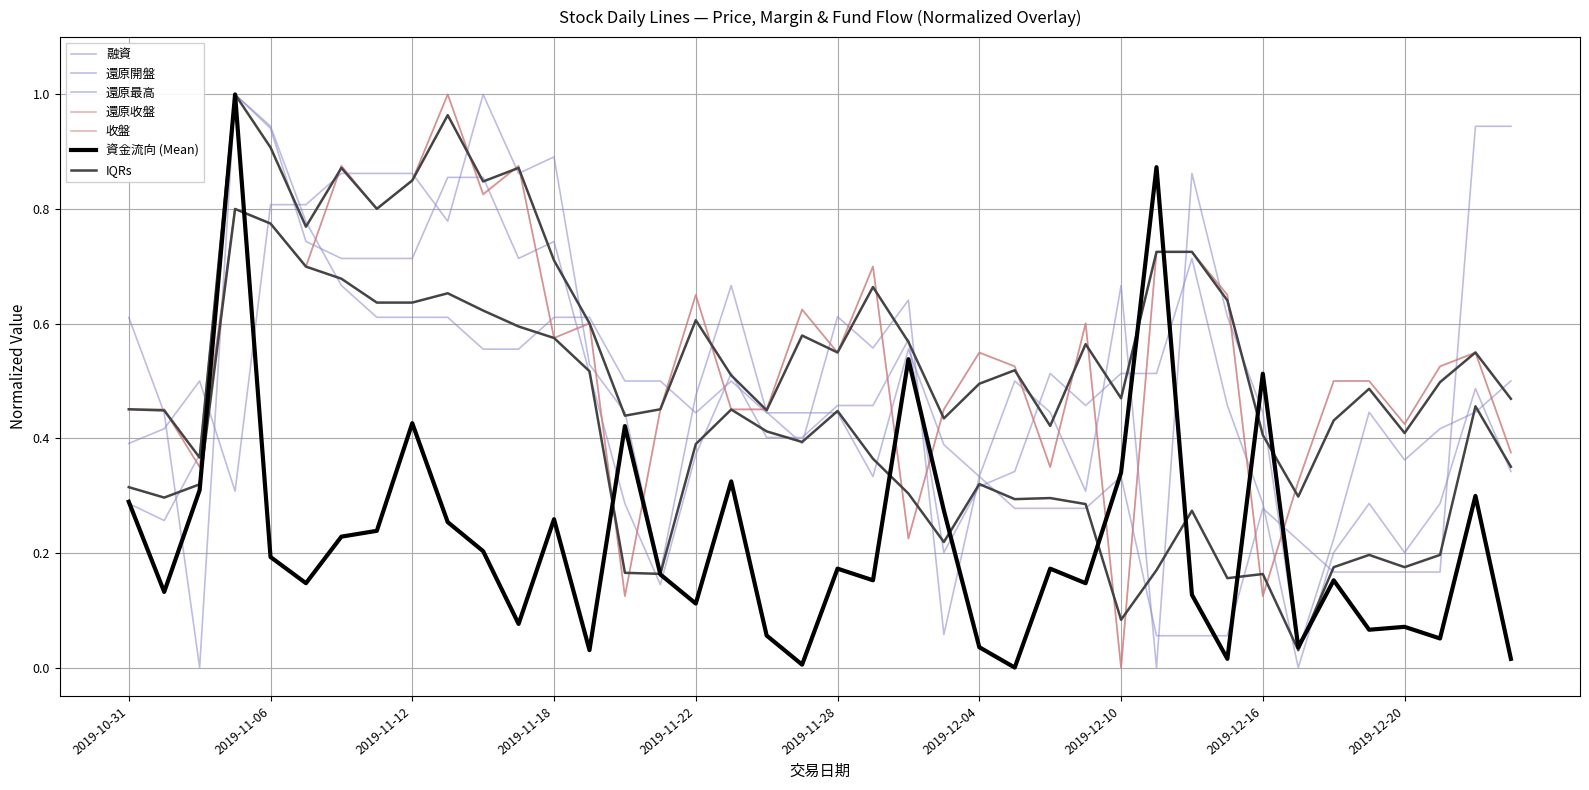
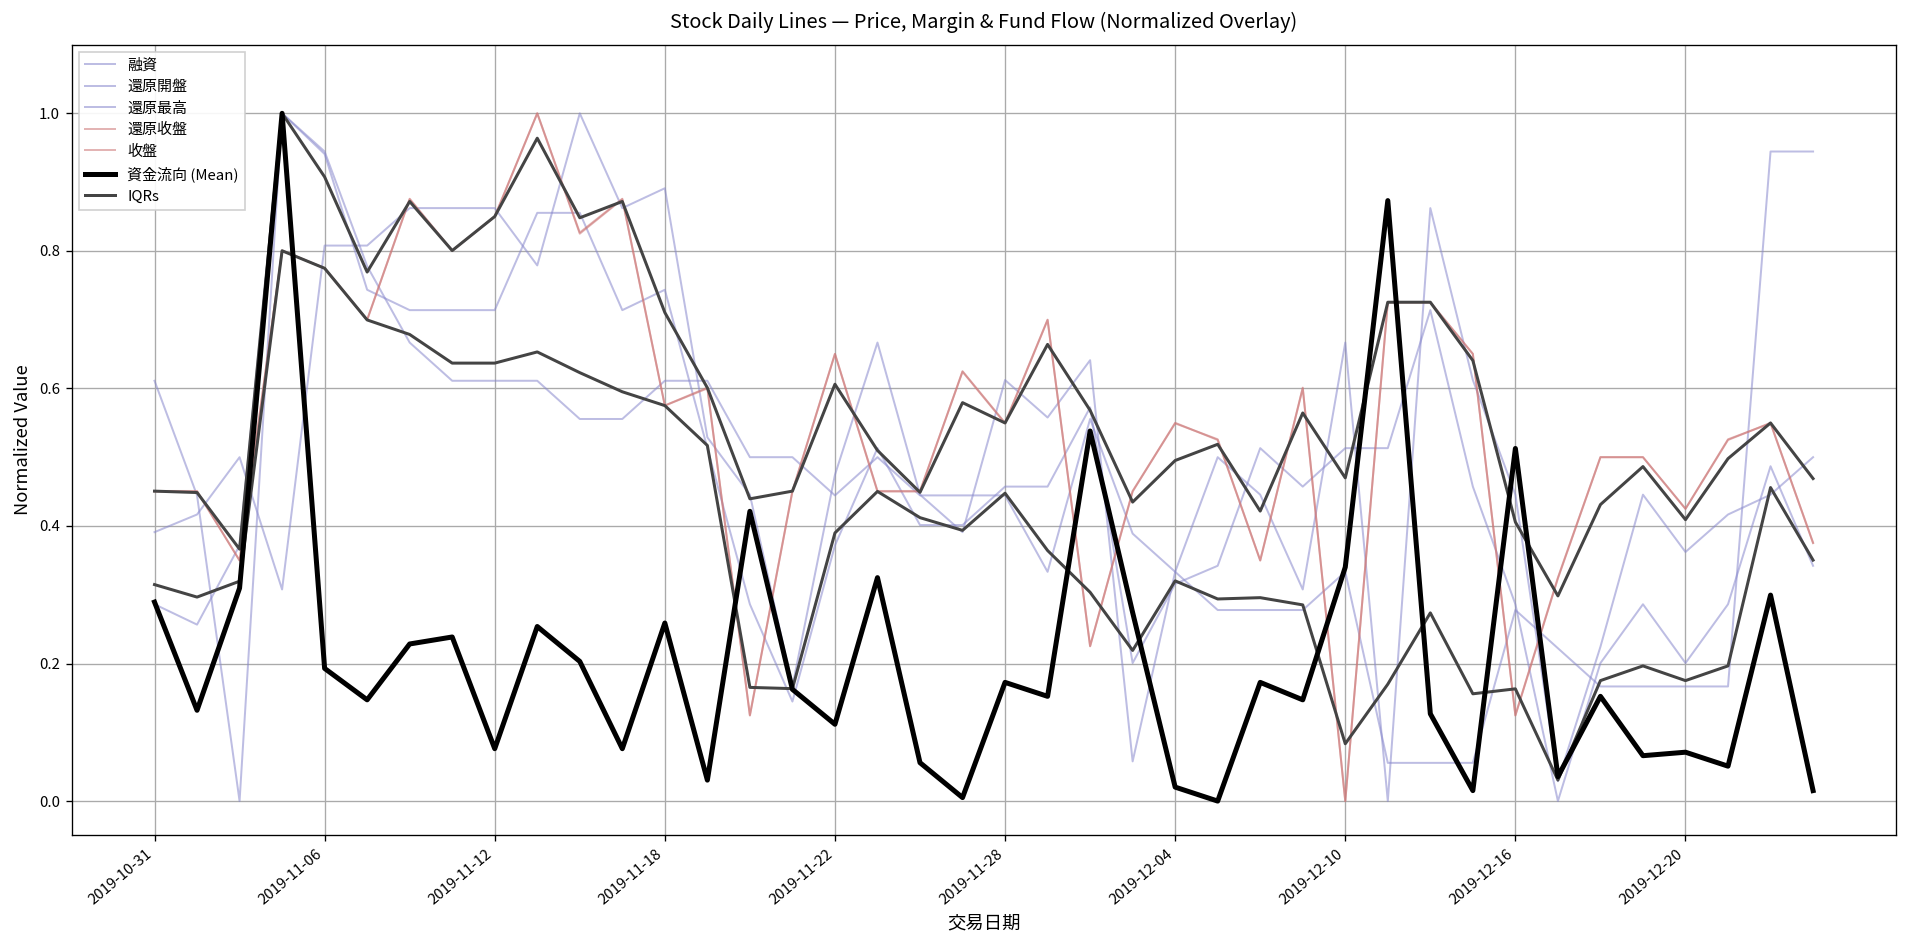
資金流向 (Mean), 2019-11-12: 0.43 -> 0.08
資金流向 (Mean), 2019-12-04: 0.04 -> 0.02
